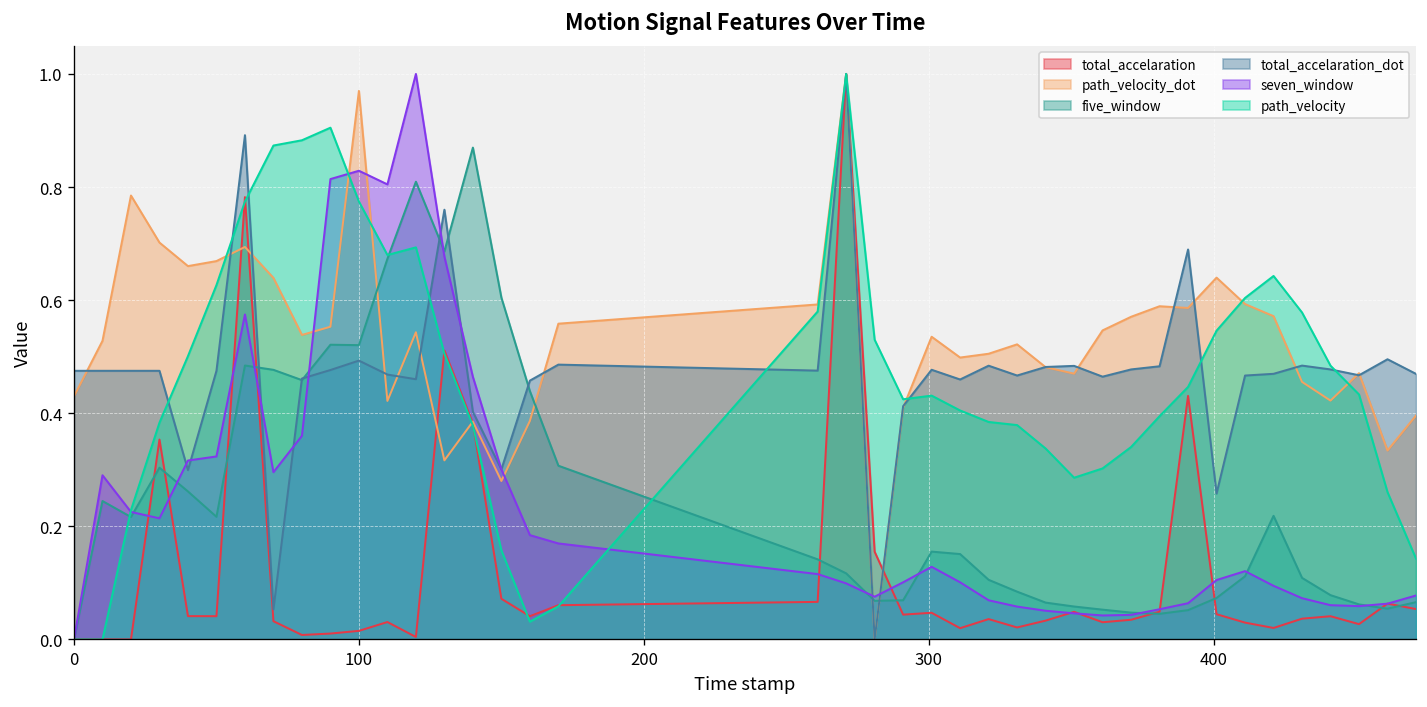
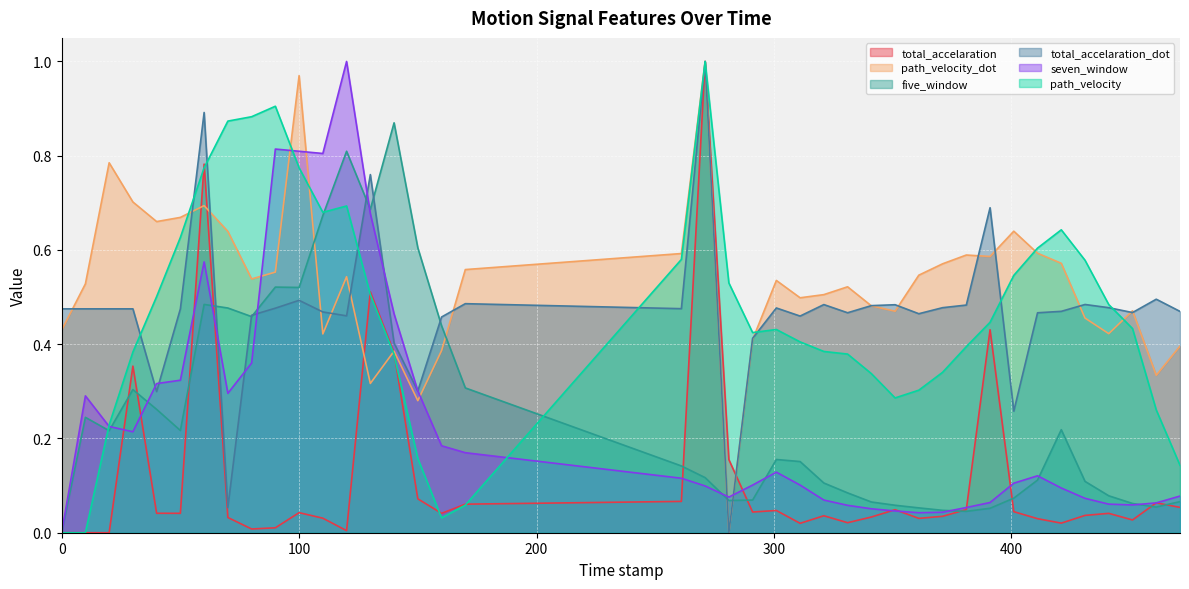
total_accelaration, 100: 0.02 -> 0.04
seven_window, 100: 0.83 -> 0.81
